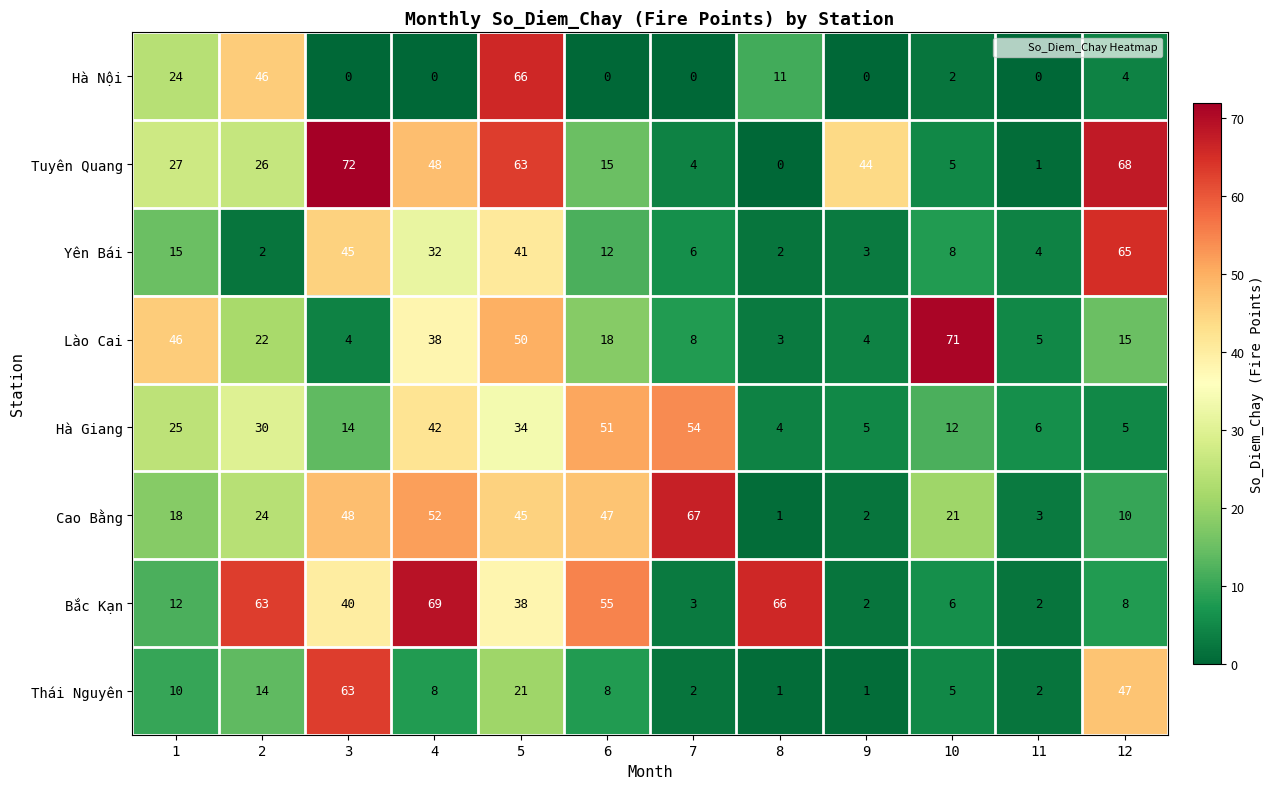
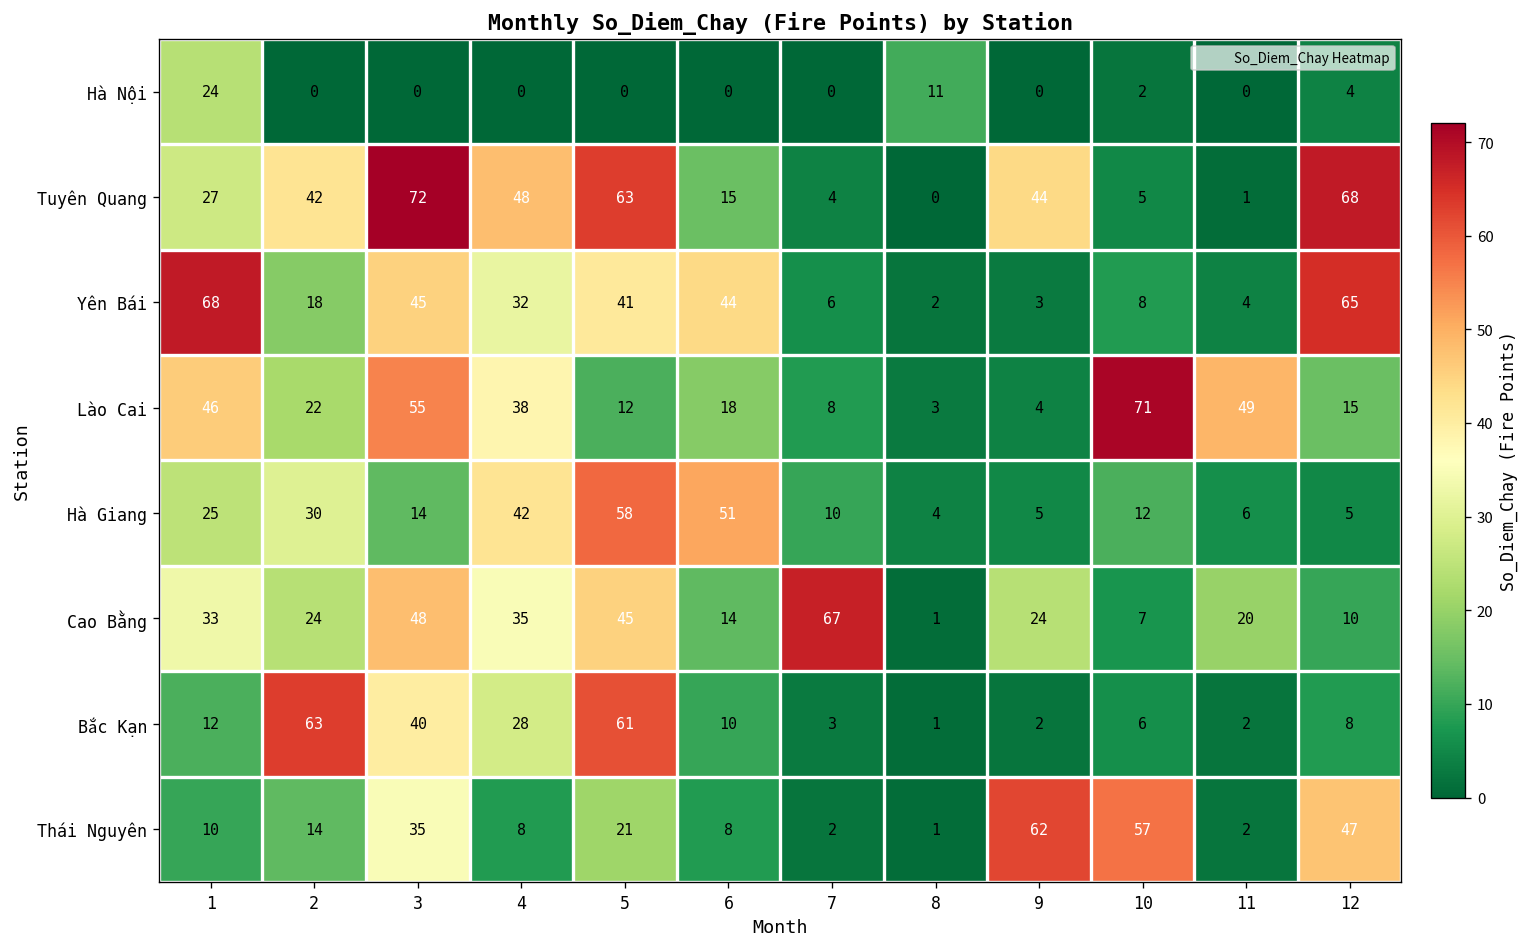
Hà Nội, 2: 46 -> 0
Hà Nội, 5: 66 -> 0
Tuyên Quang, 2: 26 -> 42
Yên Bái, 1: 15 -> 68
Yên Bái, 2: 2 -> 18
Yên Bái, 6: 12 -> 44
Lào Cai, 3: 4 -> 55
Lào Cai, 5: 50 -> 12
Lào Cai, 11: 5 -> 49
Hà Giang, 5: 34 -> 58
Hà Giang, 7: 54 -> 10
Cao Bằng, 1: 18 -> 33
Cao Bằng, 4: 52 -> 35
Cao Bằng, 6: 47 -> 14
Cao Bằng, 9: 2 -> 24
Cao Bằng, 10: 21 -> 7
Cao Bằng, 11: 3 -> 20
Bắc Kạn, 4: 69 -> 28
Bắc Kạn, 5: 38 -> 61
Bắc Kạn, 6: 55 -> 10
Bắc Kạn, 8: 66 -> 1
Thái Nguyên, 3: 63 -> 35
Thái Nguyên, 9: 1 -> 62
Thái Nguyên, 10: 5 -> 57
